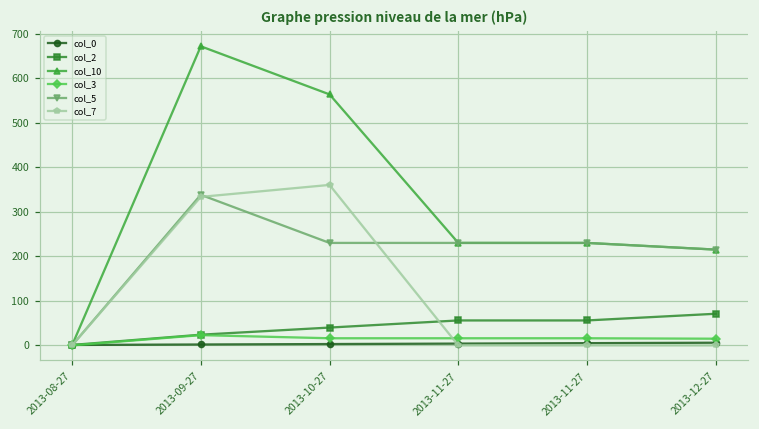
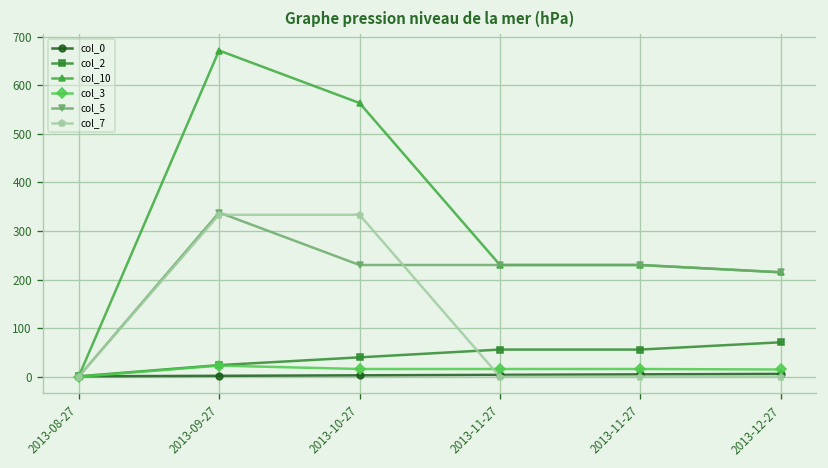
col_7, 2013-10-27: 360 -> 330
